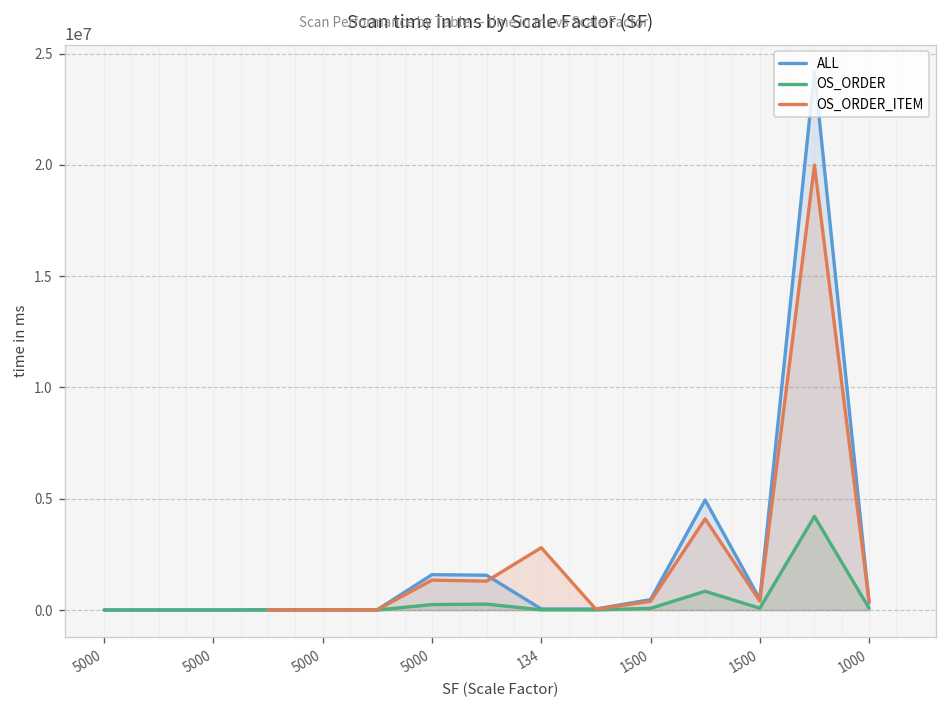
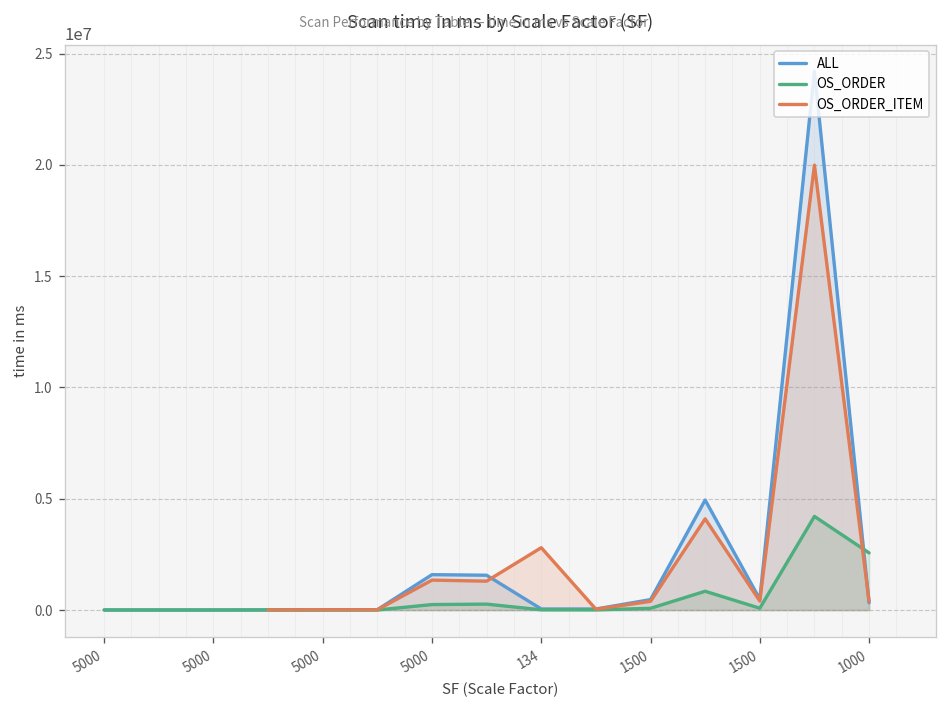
OS_ORDER, 1000: 100000 -> 2600000
